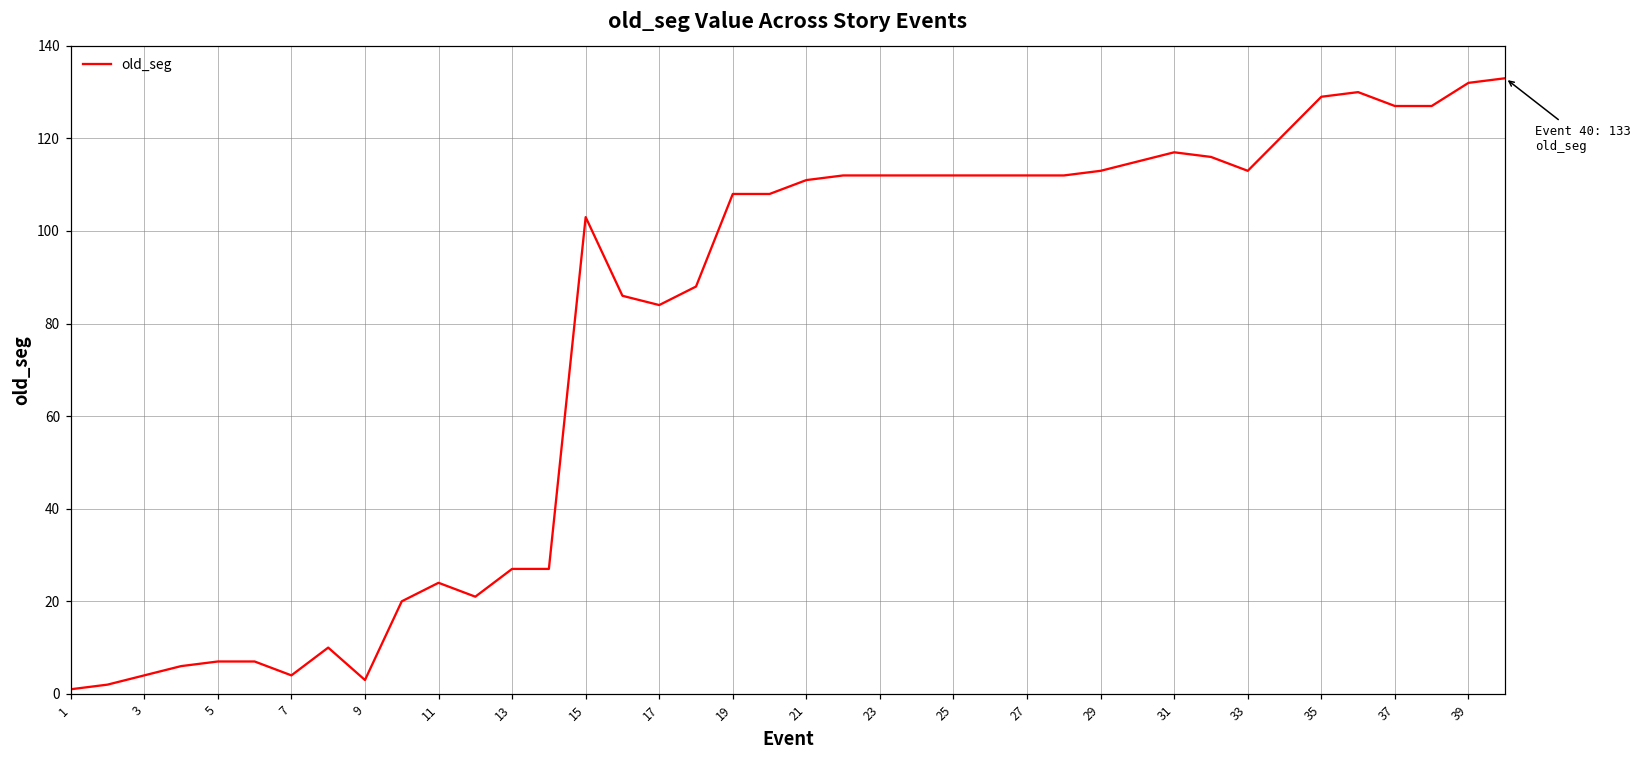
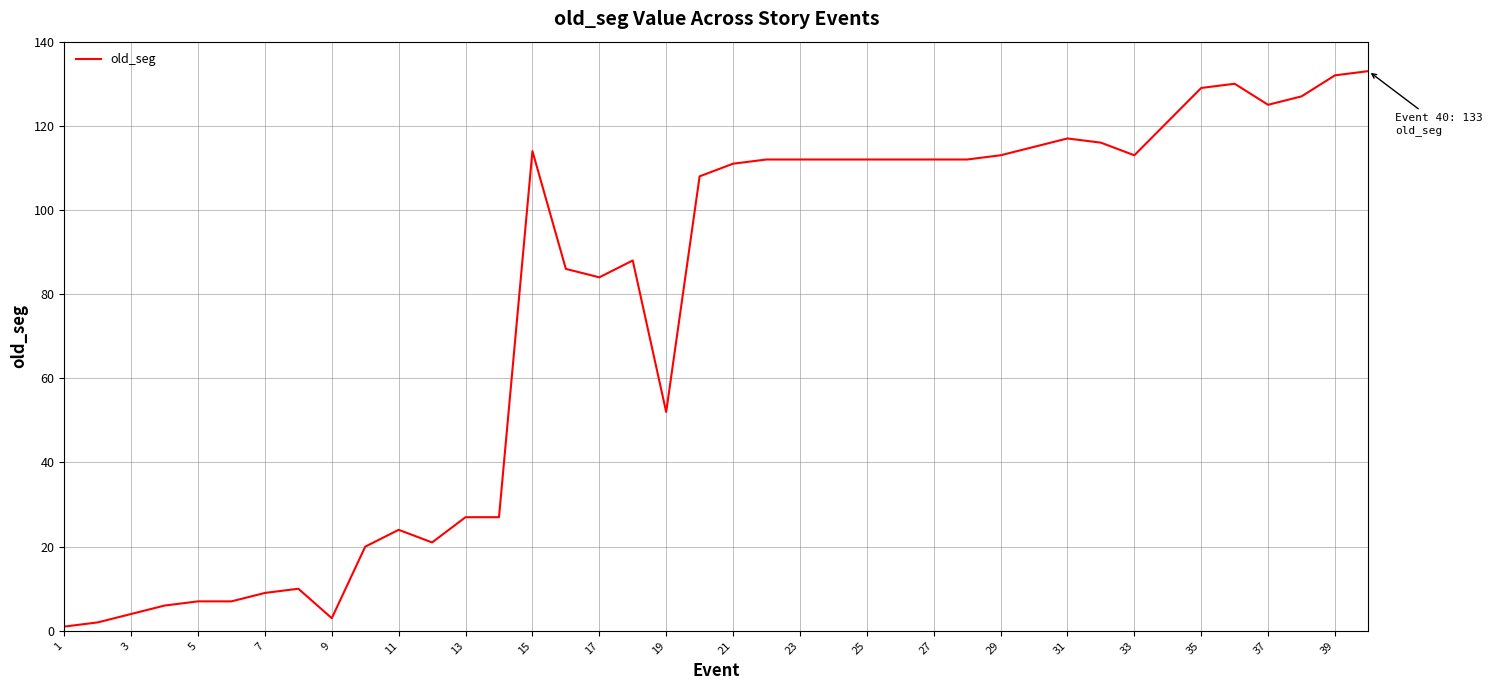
7: 4 -> 9
15: 103 -> 114
19: 108 -> 52
37: 127 -> 125
